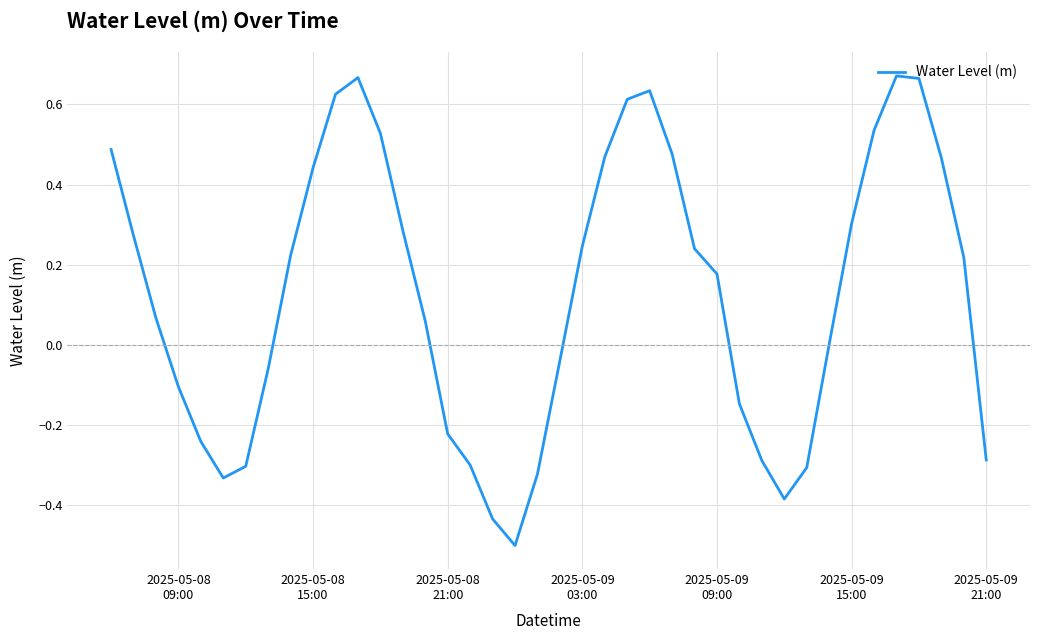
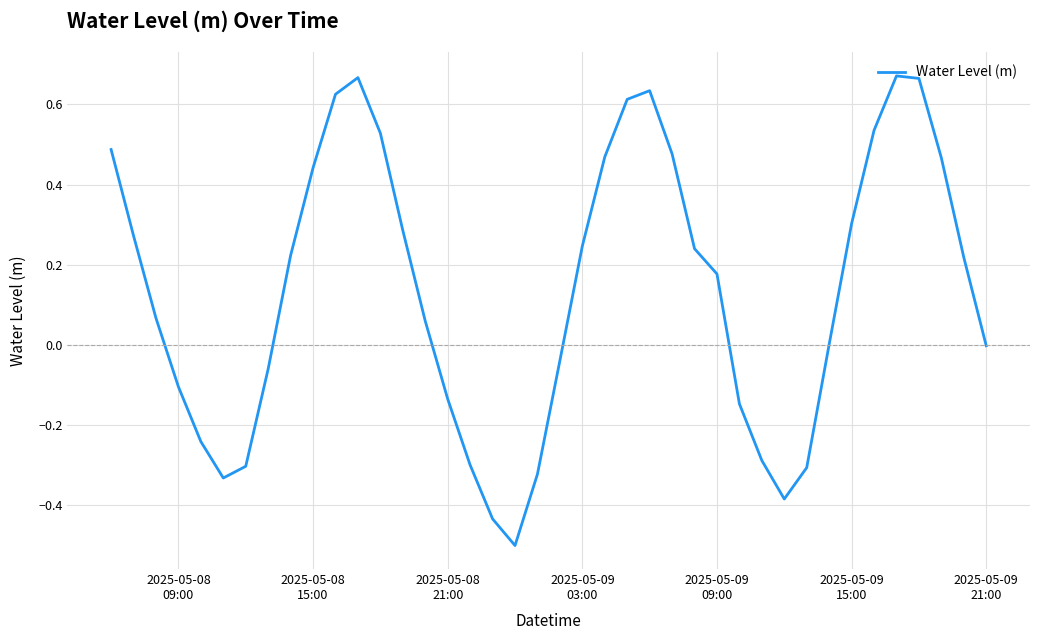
2025-05-08 21:00: -0.22 -> -0.14
2025-05-09 21:00: -0.29 -> 0.00
